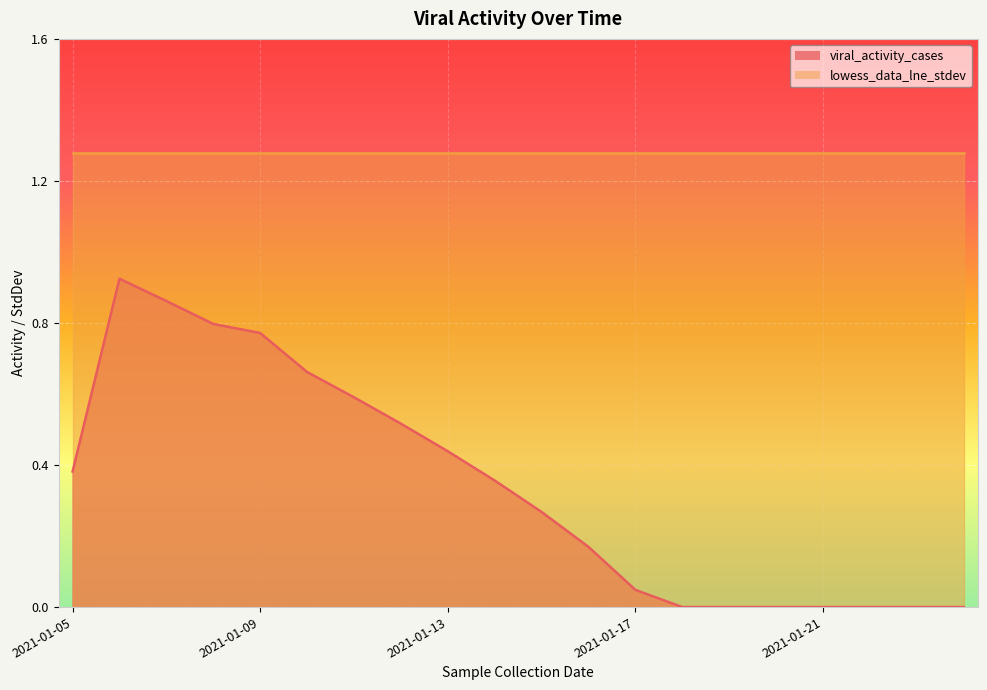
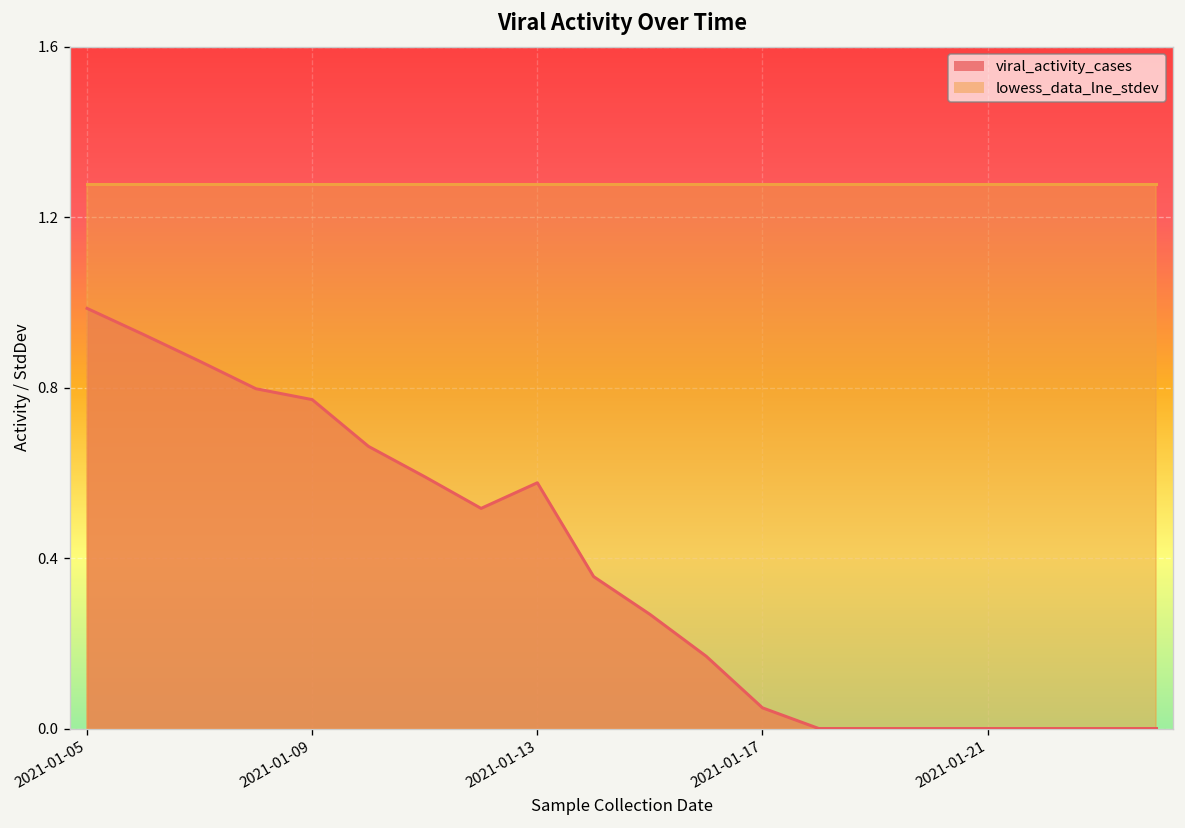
viral_activity_cases, 2021-01-05: 0.38 -> 0.99
viral_activity_cases, 2021-01-13: 0.44 -> 0.58
